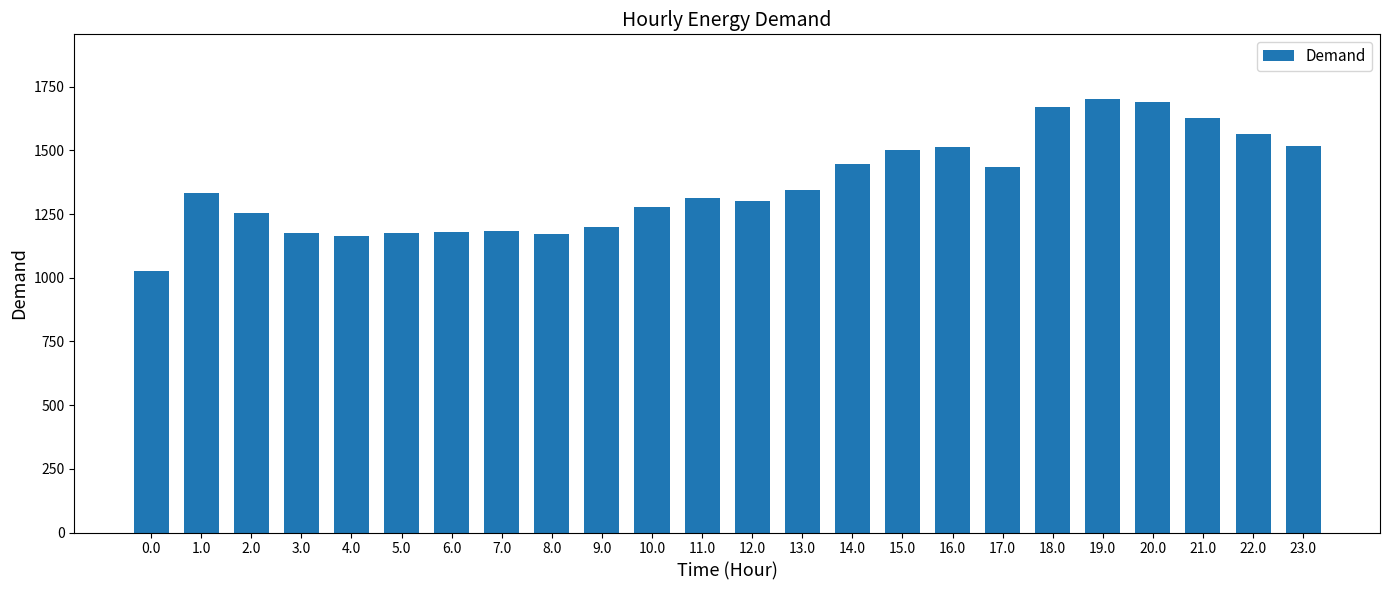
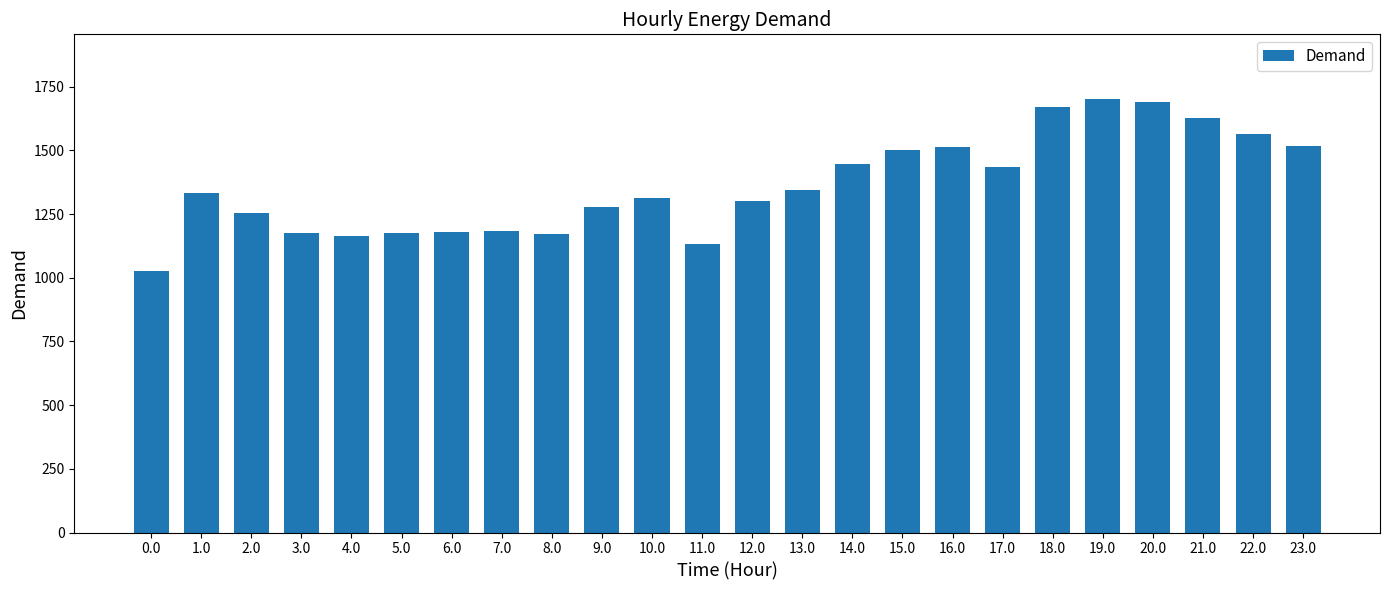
9.0: 1200 -> 1280
10.0: 1280 -> 1310
11.0: 1310 -> 1130
